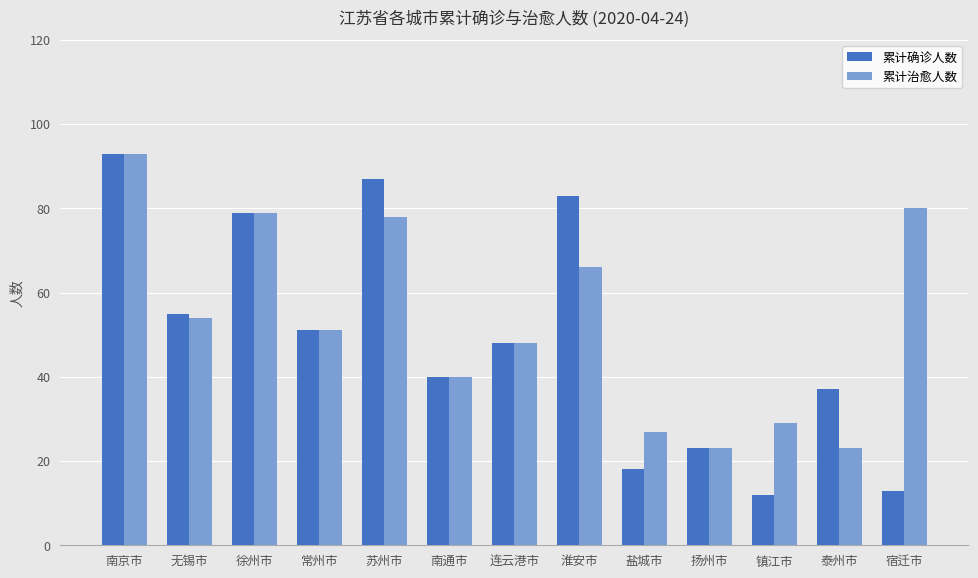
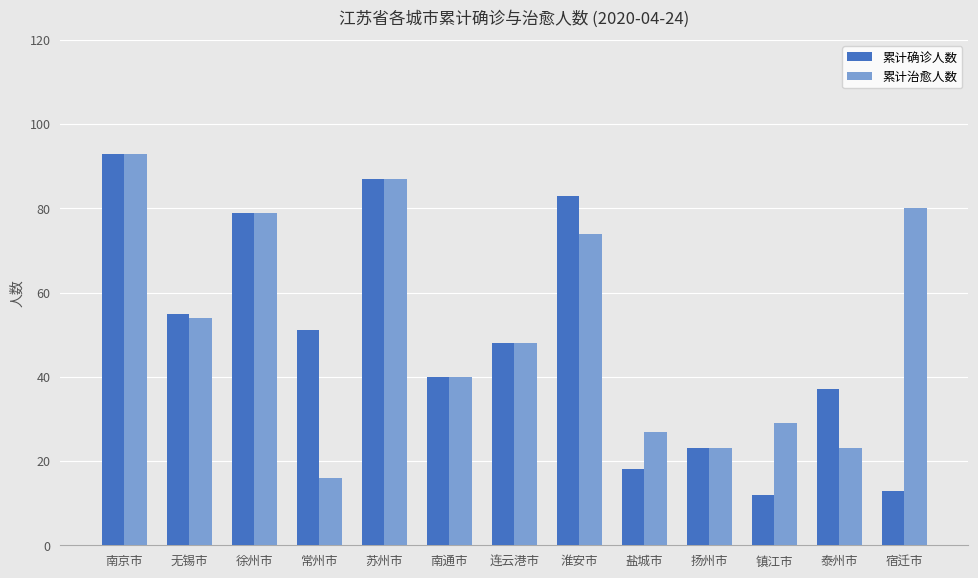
累计治愈人数, 常州市: 51 -> 16
累计治愈人数, 苏州市: 78 -> 87
累计治愈人数, 淮安市: 66 -> 74
